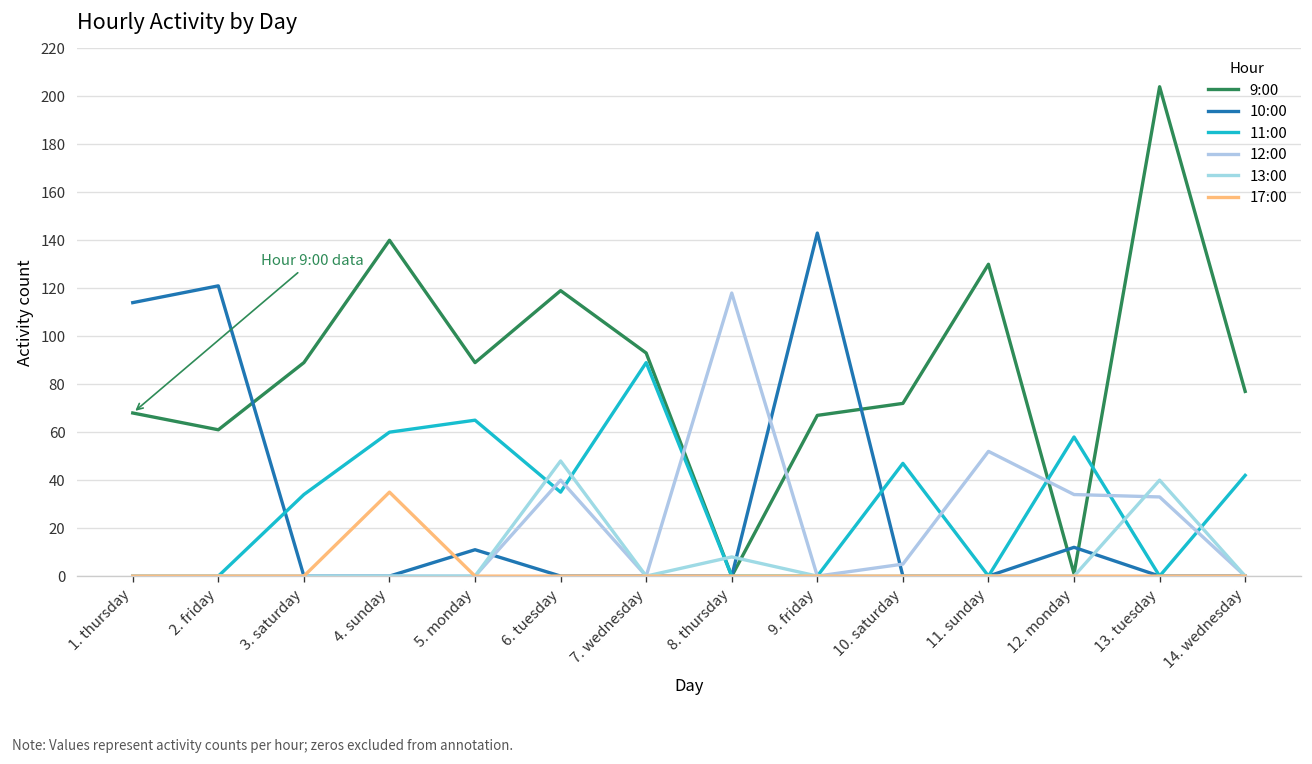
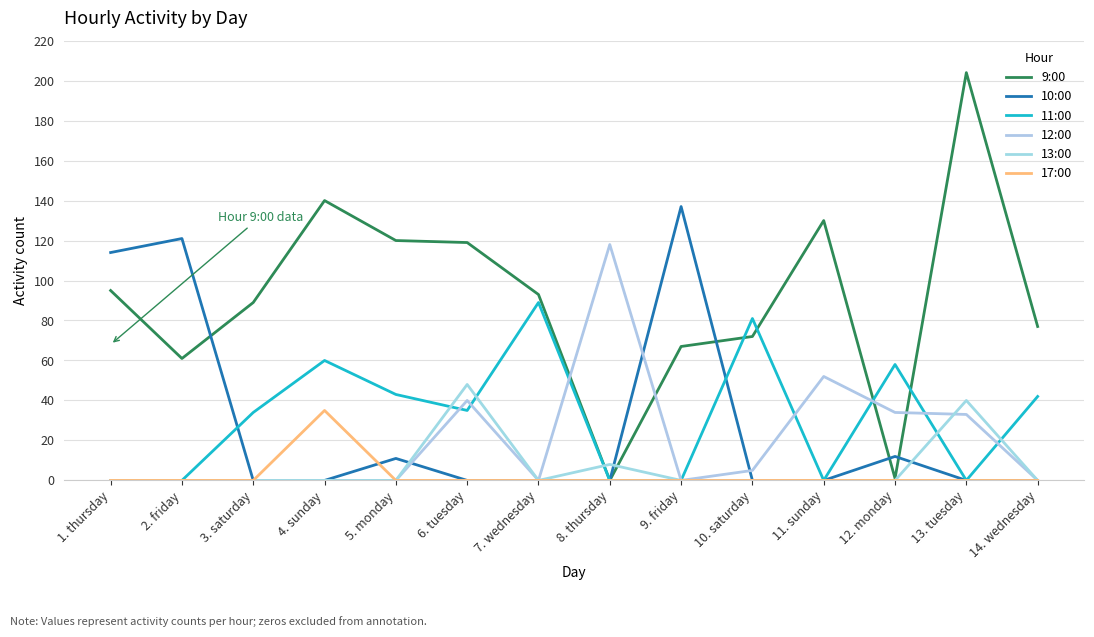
9:00, 1. thursday: 68 -> 95
9:00, 5. monday: 89 -> 120
11:00, 5. monday: 65 -> 43
10:00, 9. friday: 143 -> 137
11:00, 10. saturday: 47 -> 81
